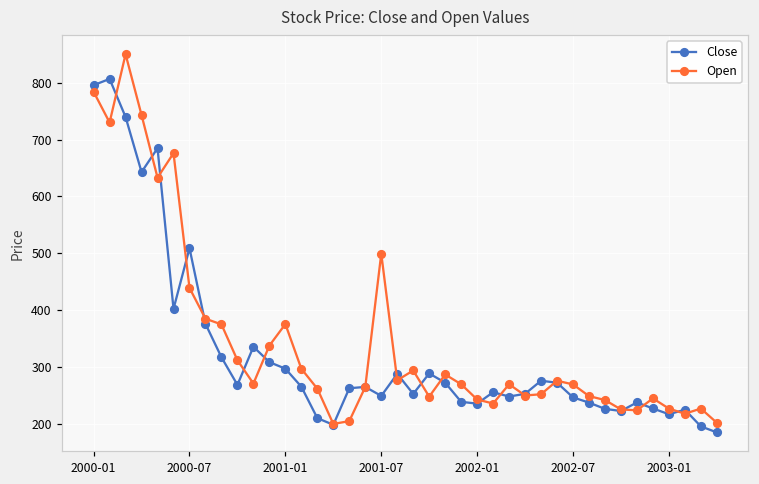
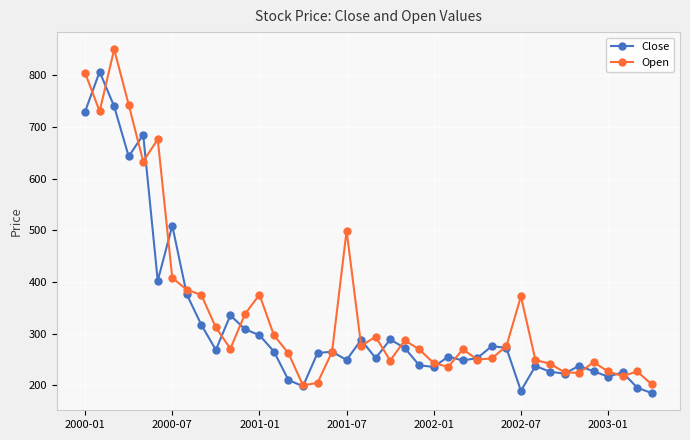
Close, 2000-01: 800 -> 730
Open, 2000-01: 780 -> 800
Open, 2000-07: 440 -> 410
Close, 2002-07: 250 -> 190
Open, 2002-07: 270 -> 370
